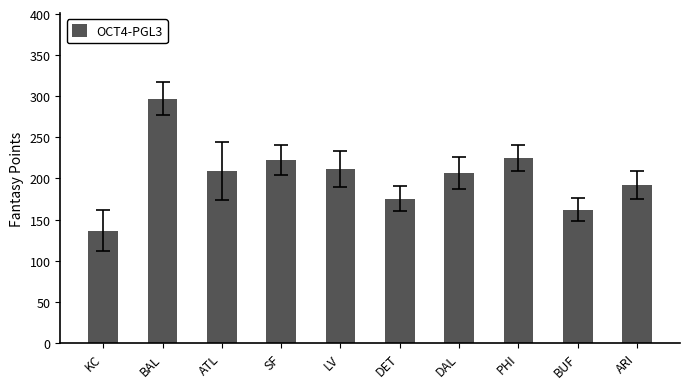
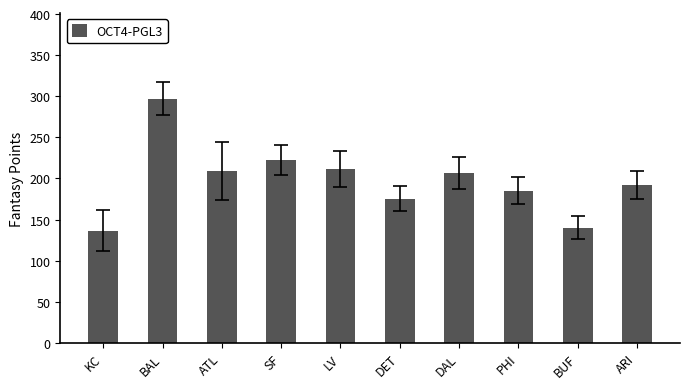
OCT4-PGL3, PHI: 220 -> 190
OCT4-PGL3, BUF: 160 -> 140
